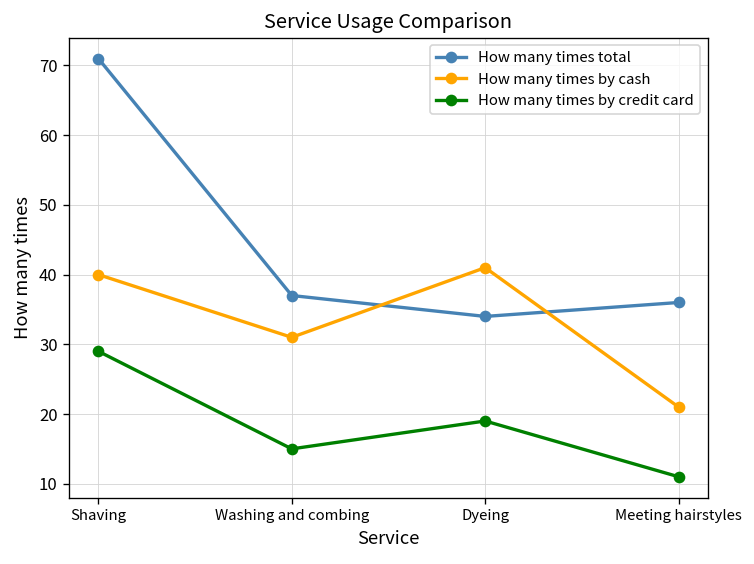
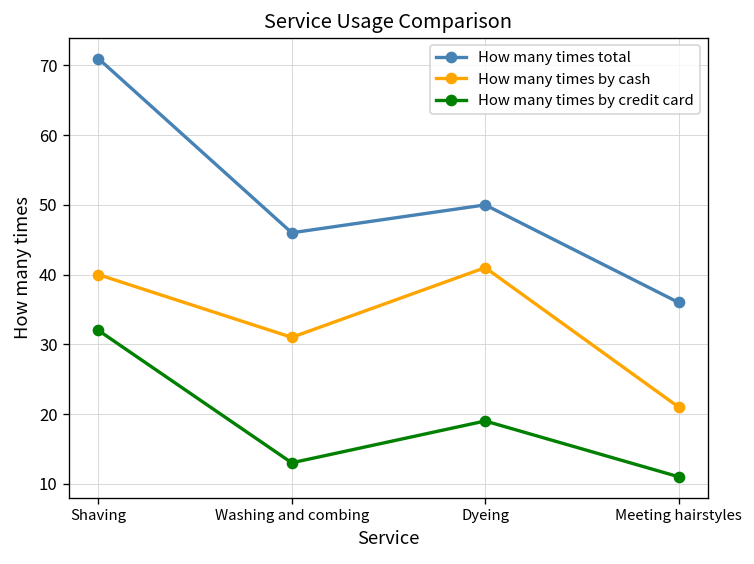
How many times by credit card, Shaving: 29 -> 32
How many times total, Washing and combing: 37 -> 46
How many times by credit card, Washing and combing: 15 -> 13
How many times total, Dyeing: 34 -> 50
